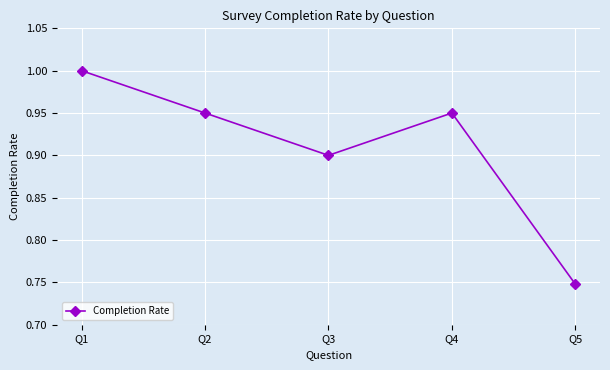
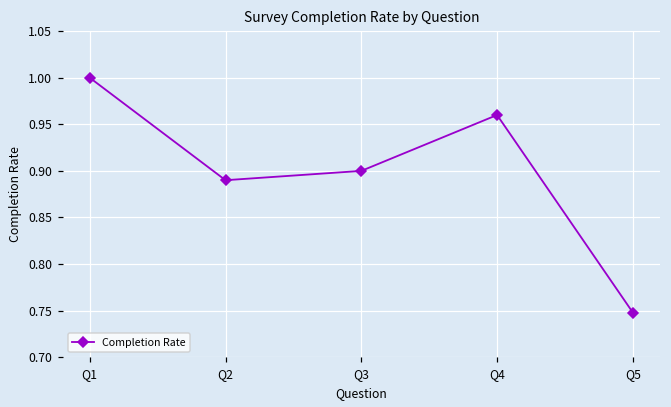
Q2: 0.95 -> 0.89
Q4: 0.95 -> 0.96
